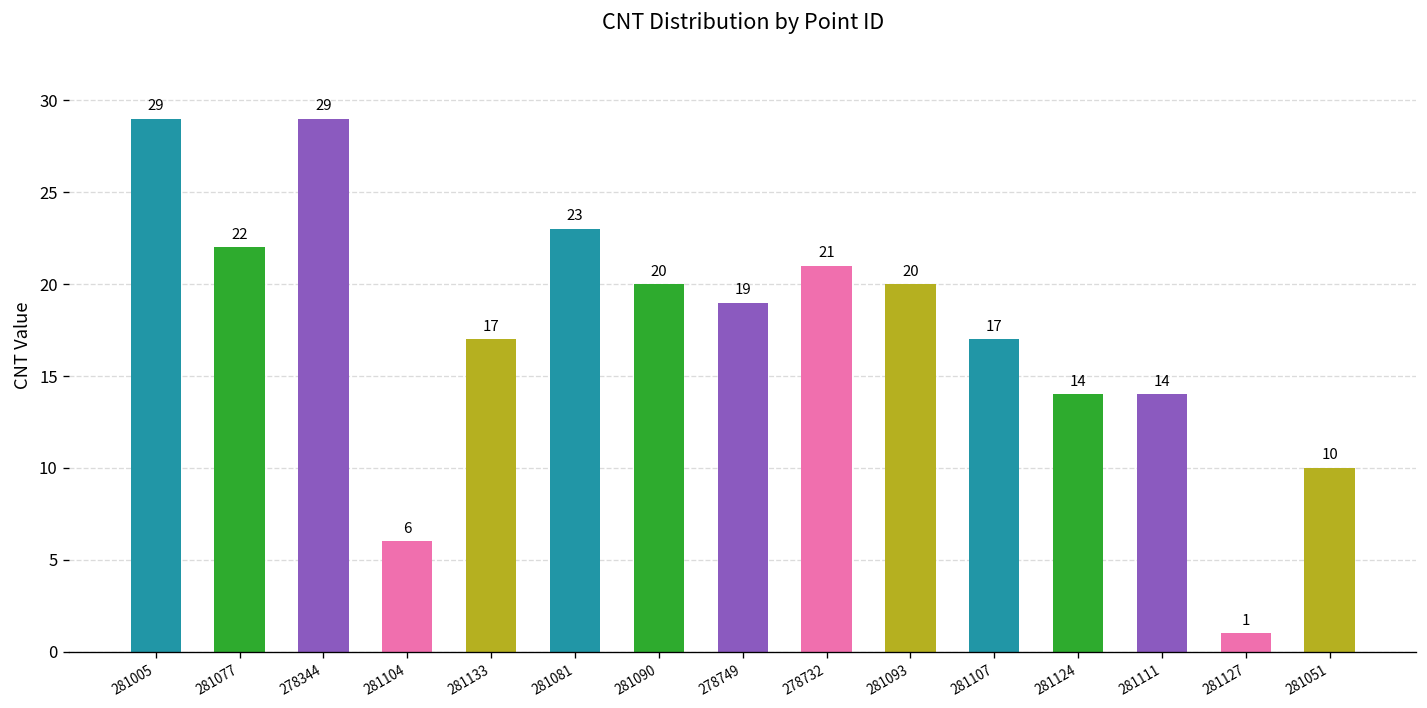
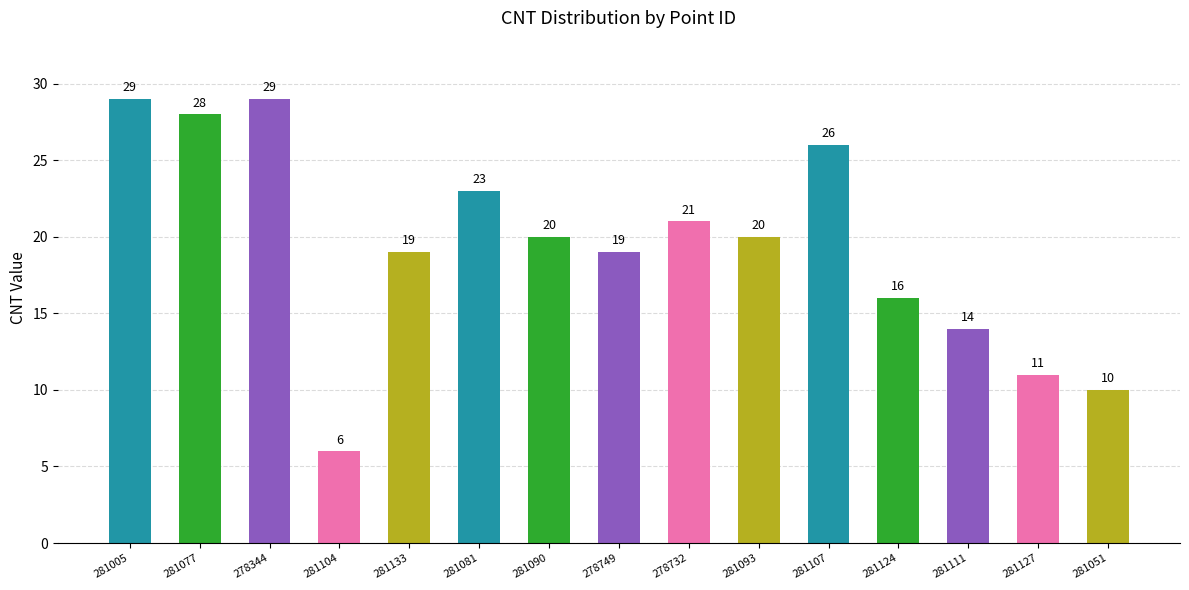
281077: 22 -> 28
281133: 17 -> 19
281107: 17 -> 26
281124: 14 -> 16
281127: 1 -> 11
